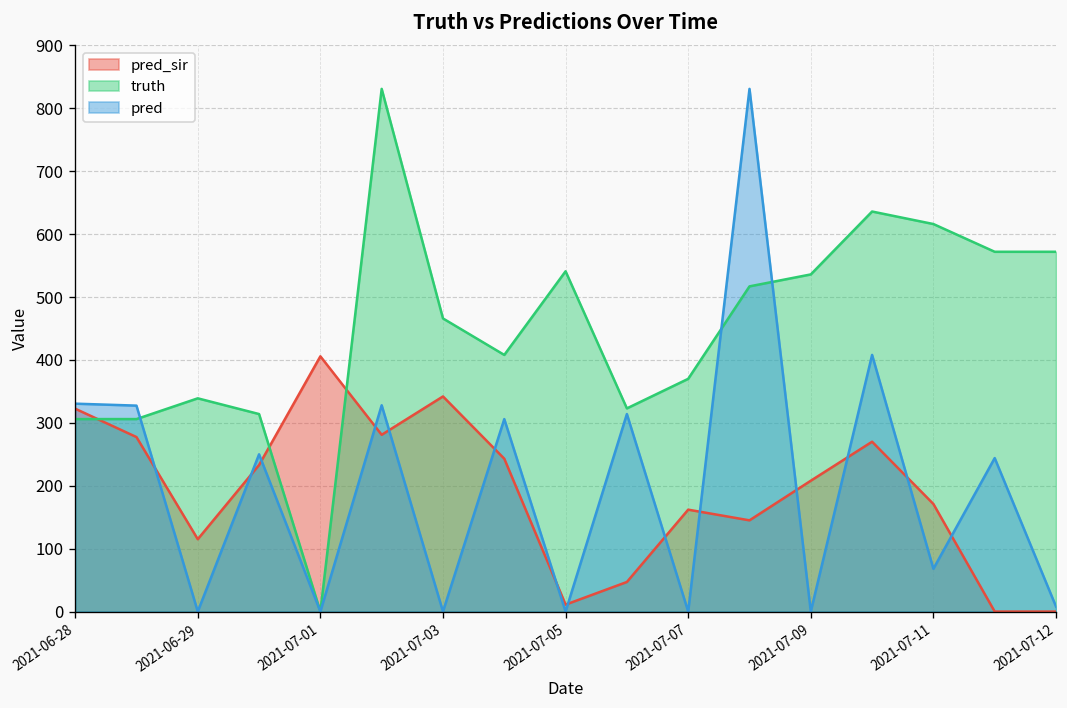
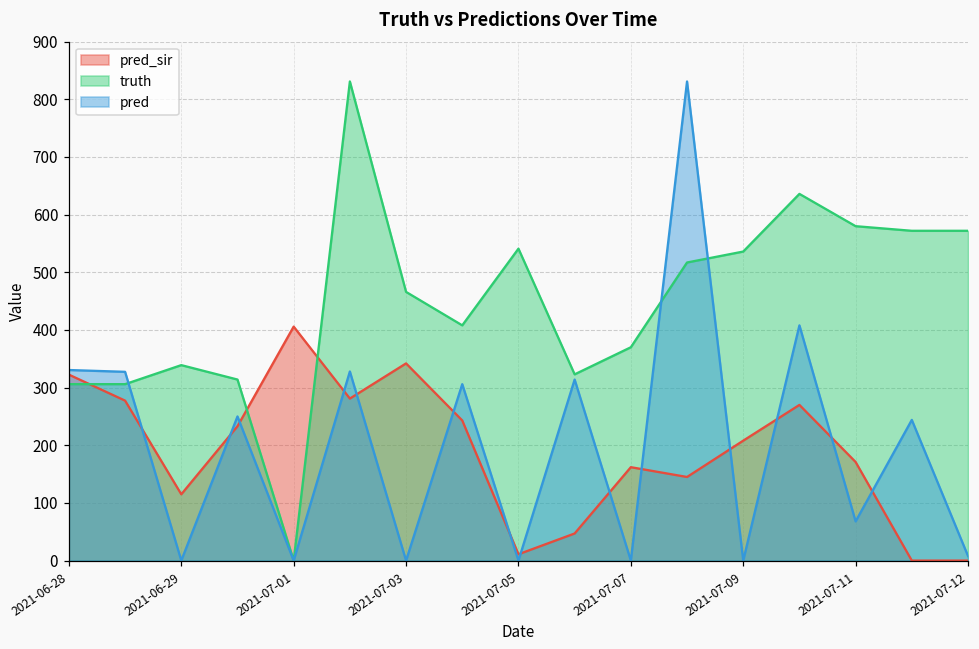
truth, 2021-07-11: 620 -> 580
